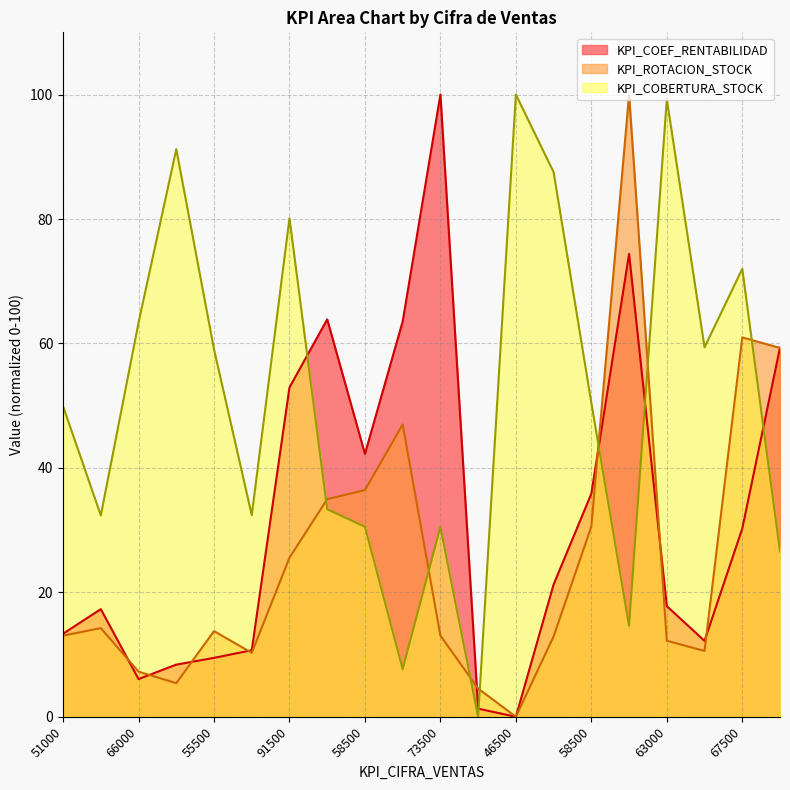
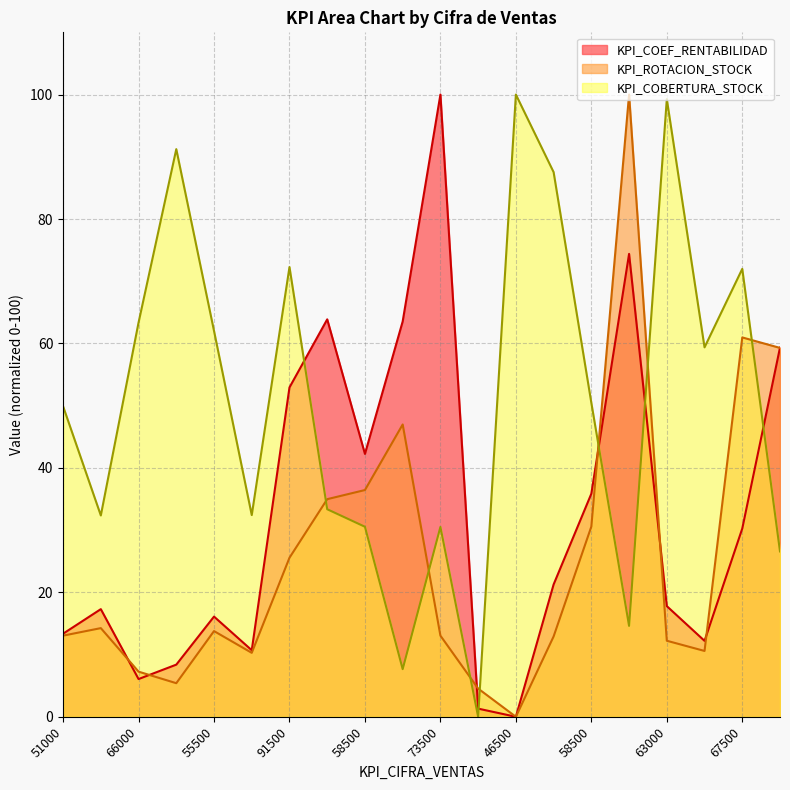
KPI_COEF_RENTABILIDAD, 55500: 9 -> 16
KPI_COBERTURA_STOCK, 55500: 59 -> 62
KPI_COBERTURA_STOCK, 91500: 80 -> 72
